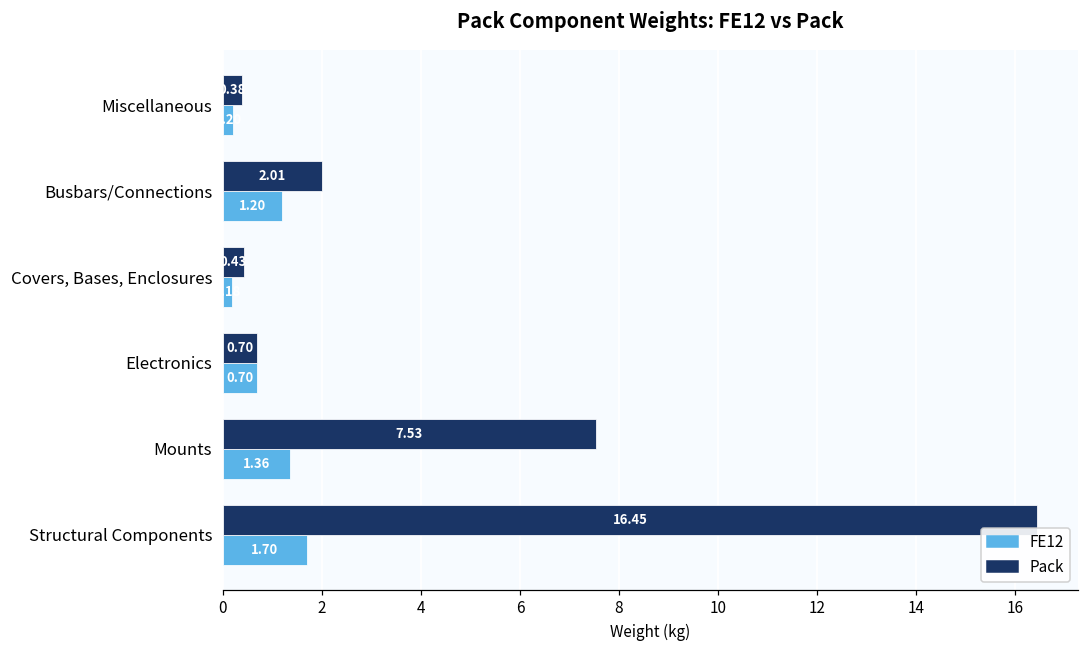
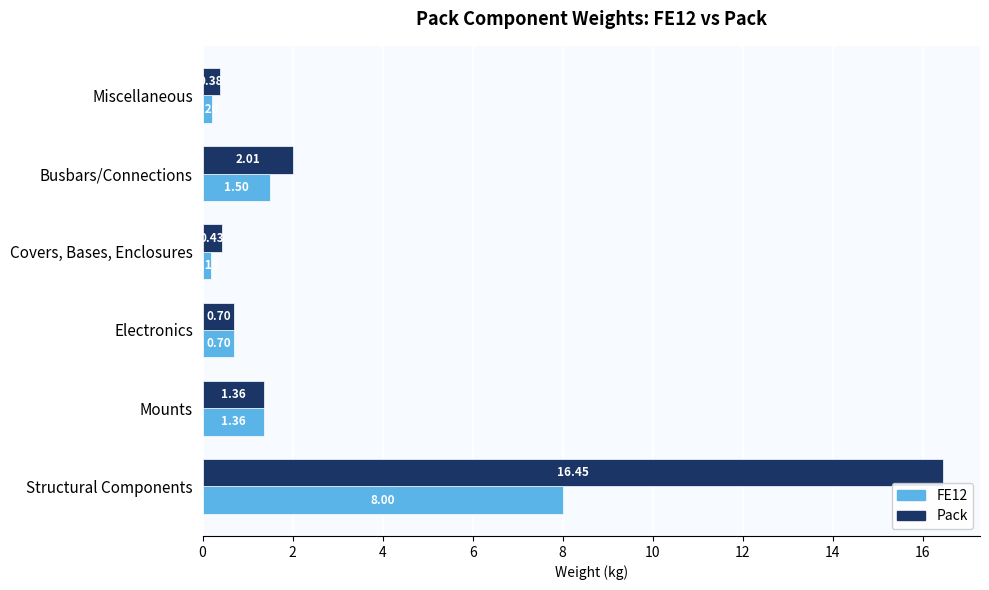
FE12, Busbars/Connections: 1.20 -> 1.50
Pack, Mounts: 7.53 -> 1.36
FE12, Structural Components: 1.70 -> 8.00
